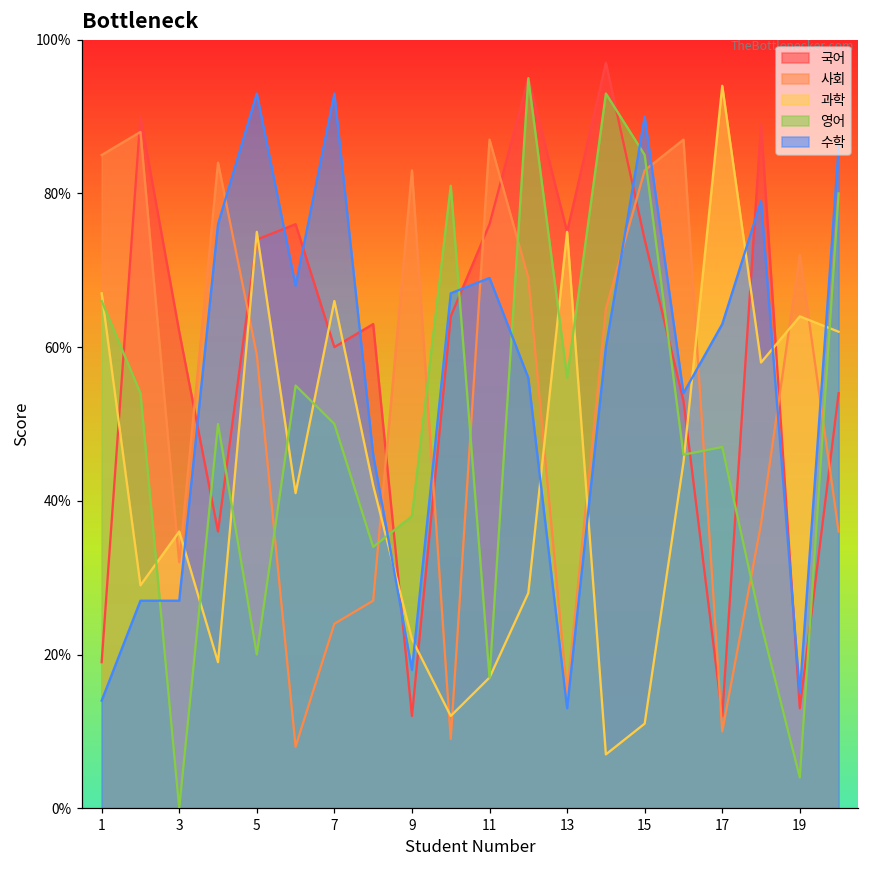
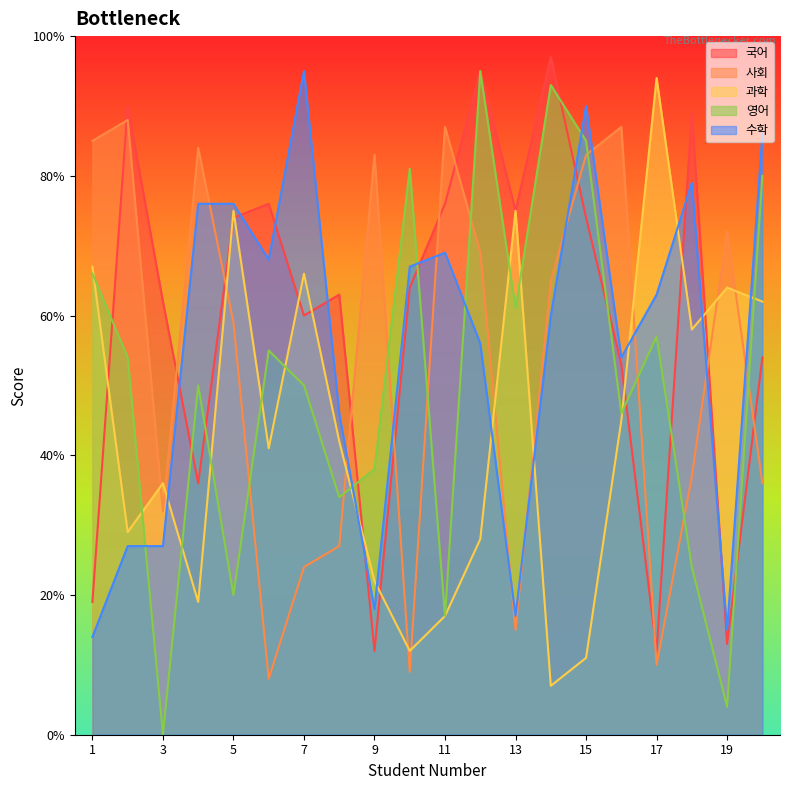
수학, 5: 93% -> 76%
수학, 7: 93% -> 95%
영어, 13: 56% -> 61%
수학, 13: 13% -> 17%
영어, 17: 47% -> 57%
